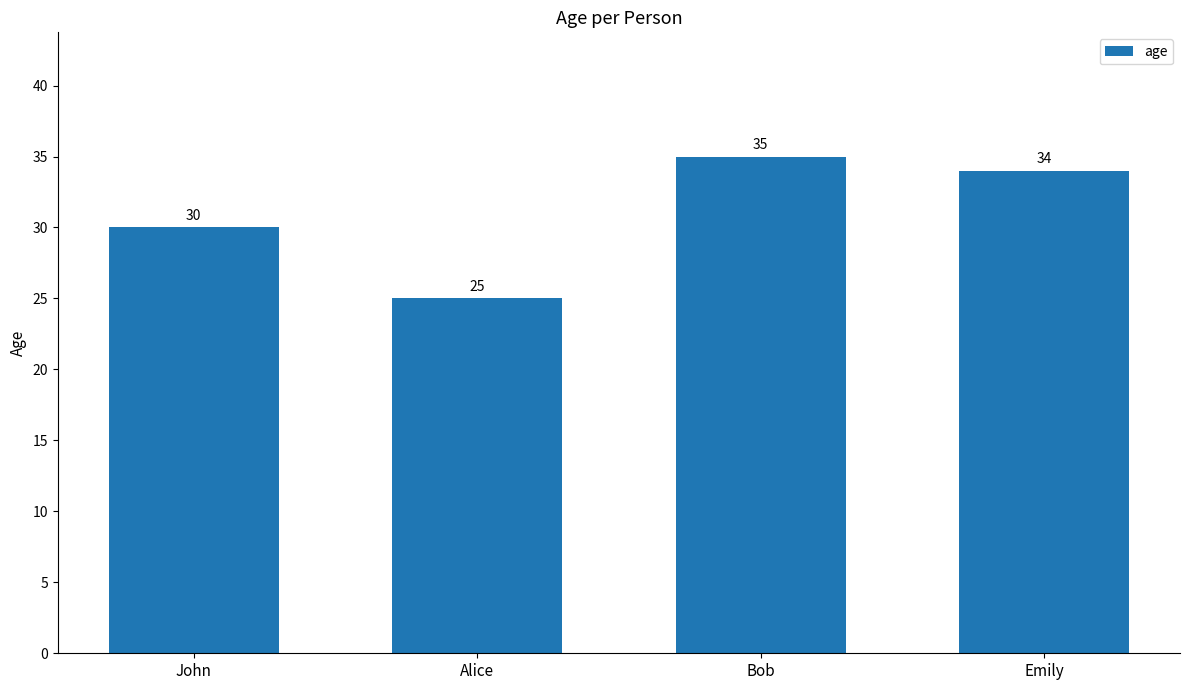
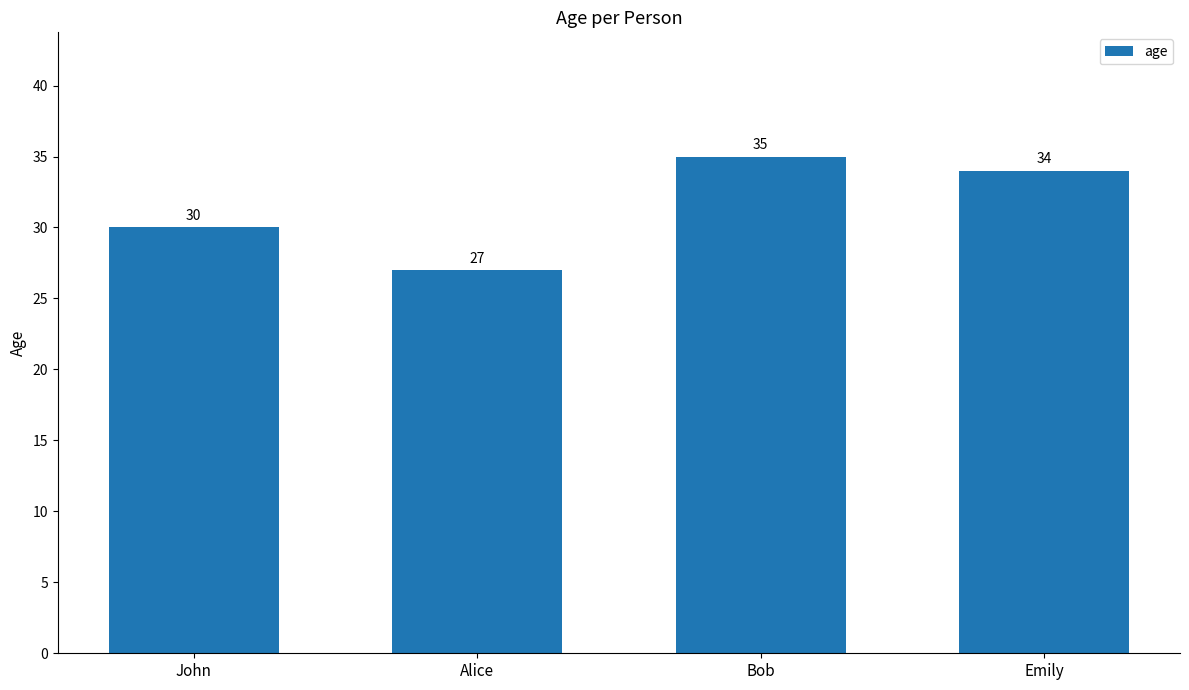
Alice: 25 -> 27
